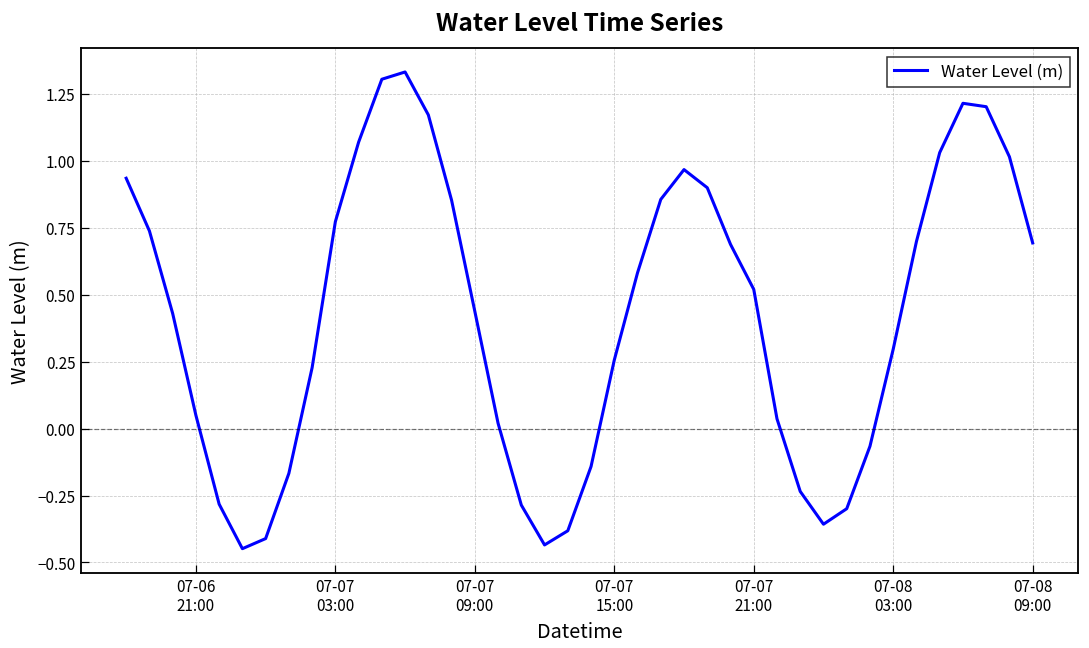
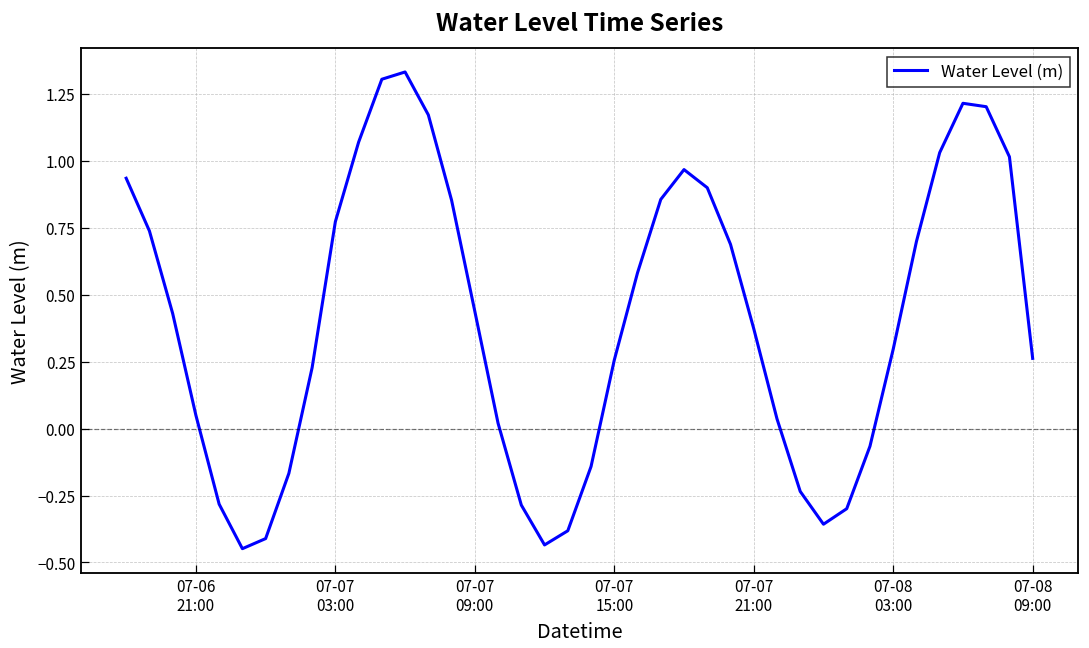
07-07 21:00: 0.52 -> 0.37
07-08 09:00: 0.69 -> 0.26
